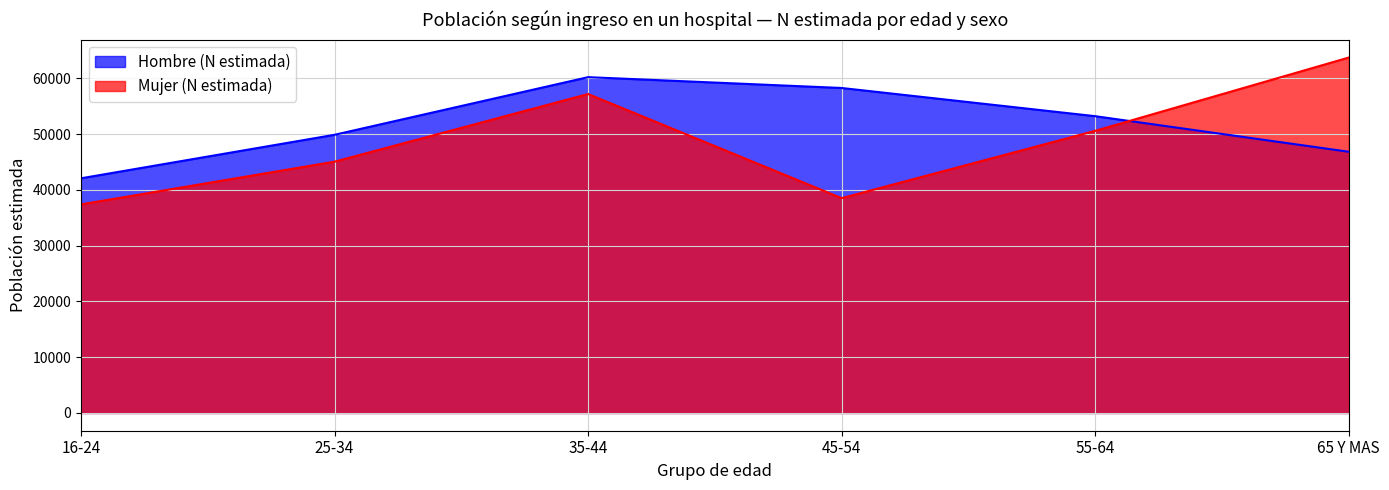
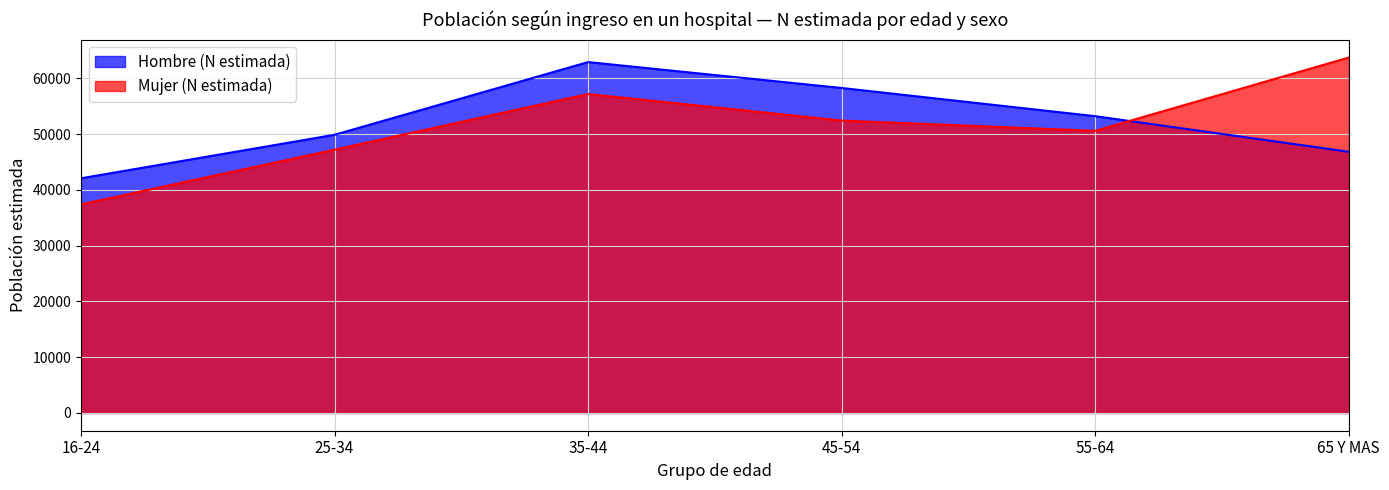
Mujer (N estimada), 25-34: 45000 -> 47000
Hombre (N estimada), 35-44: 60000 -> 63000
Mujer (N estimada), 45-54: 39000 -> 52000
